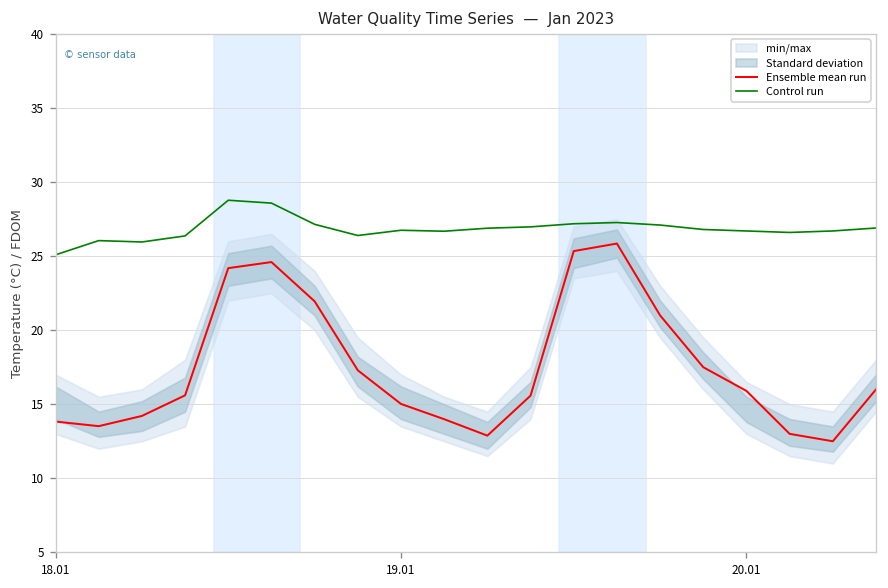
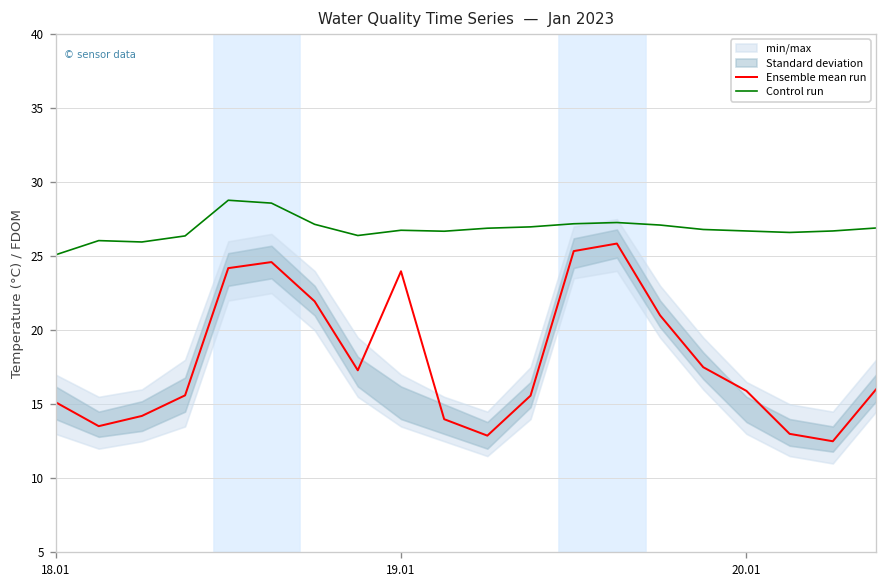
Ensemble mean run, 18.01: 13.8 -> 15.1
Ensemble mean run, 19.01: 15.0 -> 24.0
